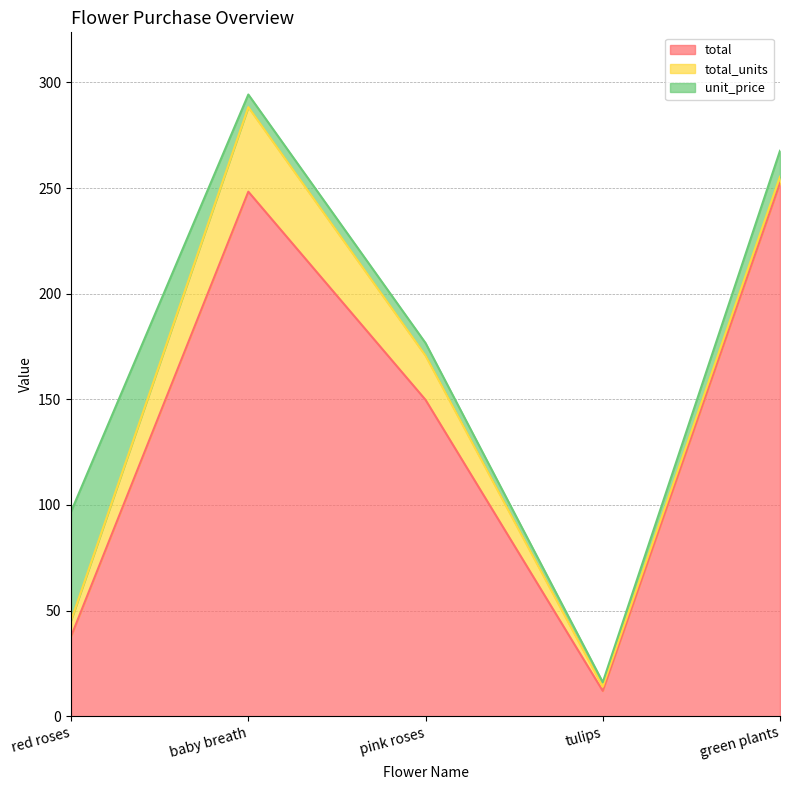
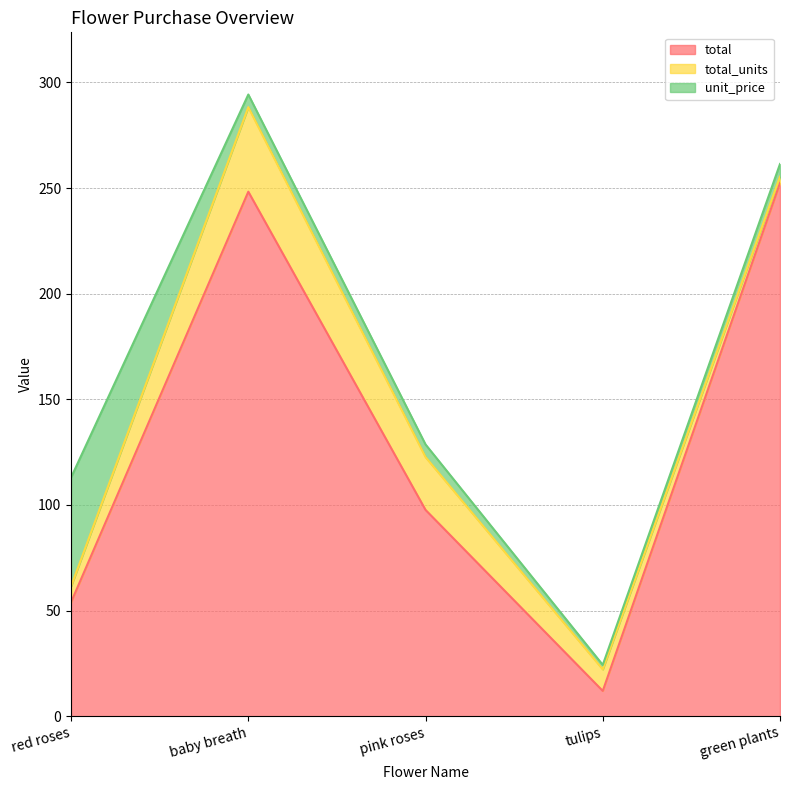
total, red roses: 38 -> 54
total, pink roses: 150 -> 98
total_units, pink roses: 21 -> 25
total_units, tulips: 2 -> 10
unit_price, green plants: 12 -> 6
